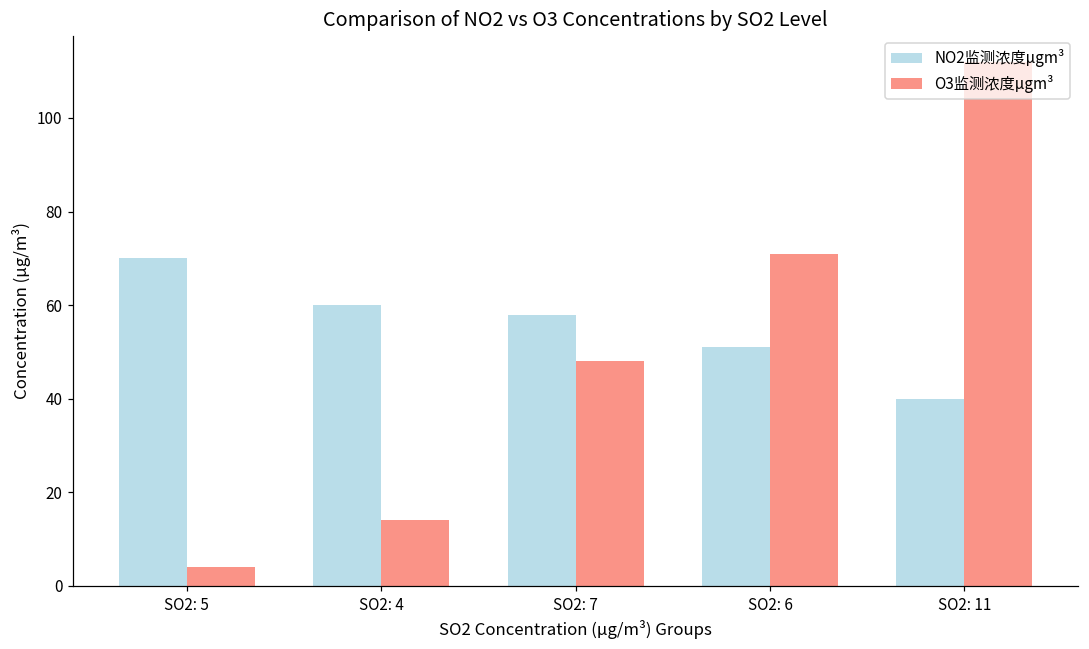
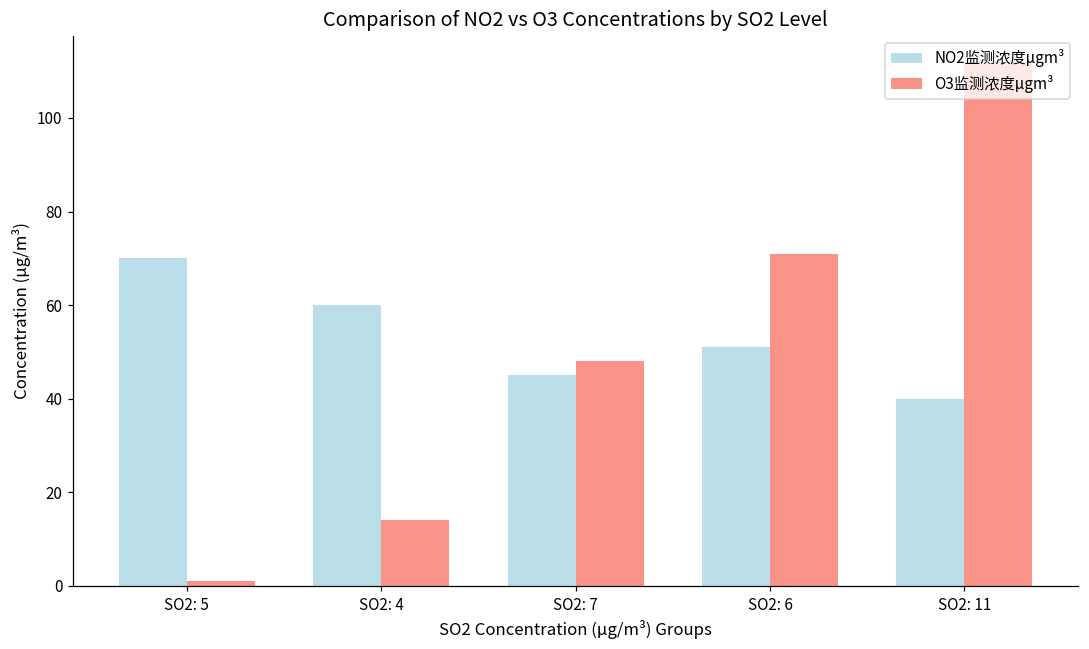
O3监测浓度μgm³, SO2: 5: 4 -> 1
NO2监测浓度μgm³, SO2: 7: 58 -> 45
